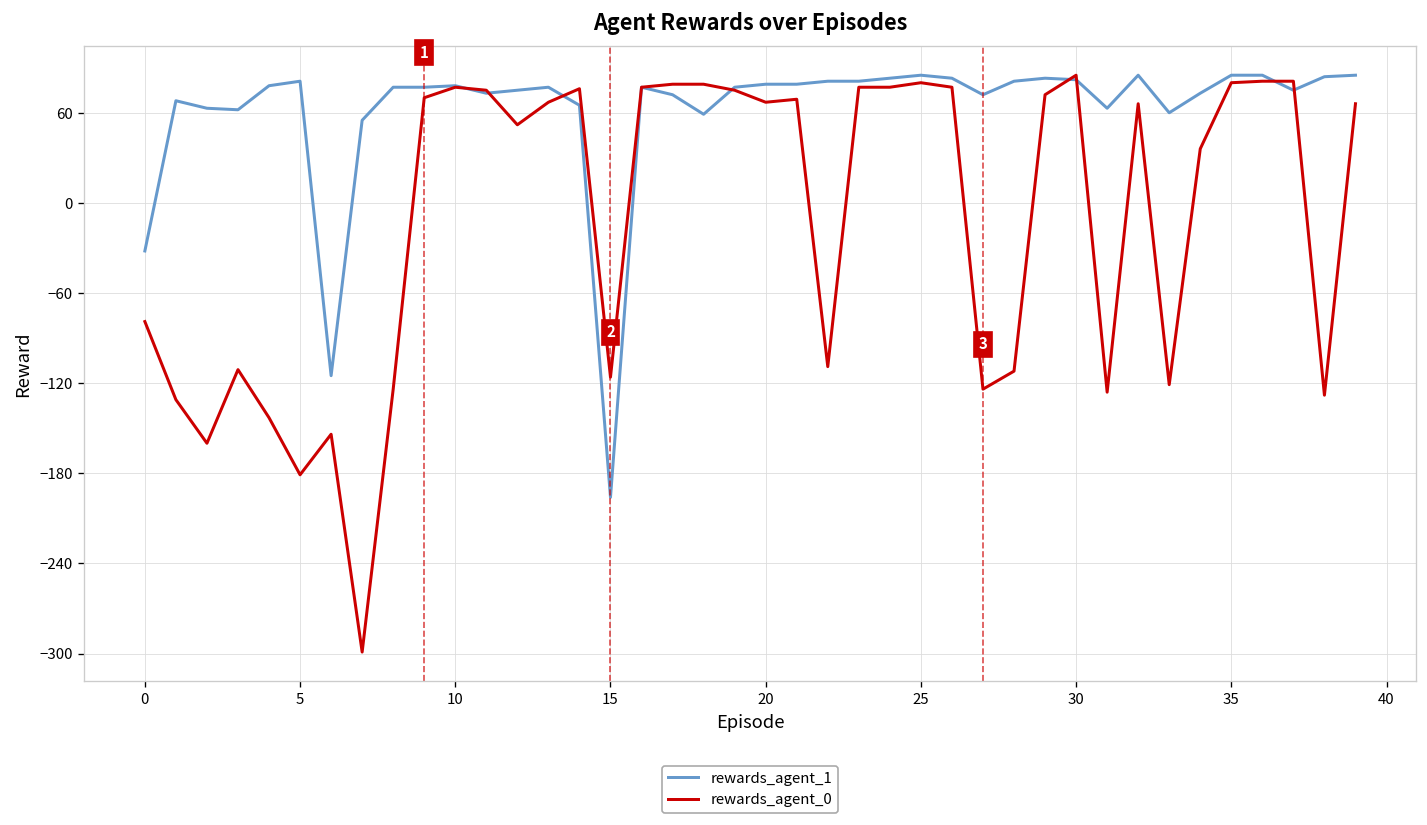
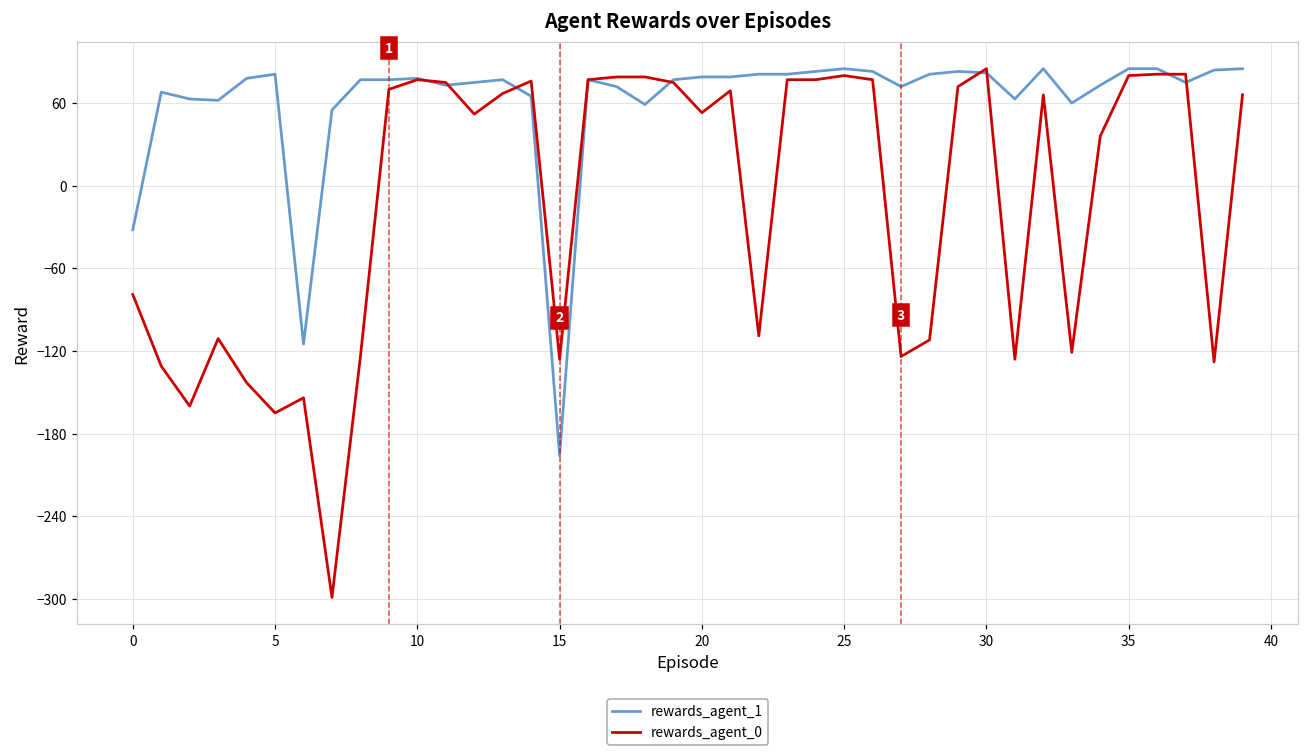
rewards_agent_0, 5: -181 -> -165
rewards_agent_0, 15: -116 -> -126
rewards_agent_0, 20: 67 -> 53
